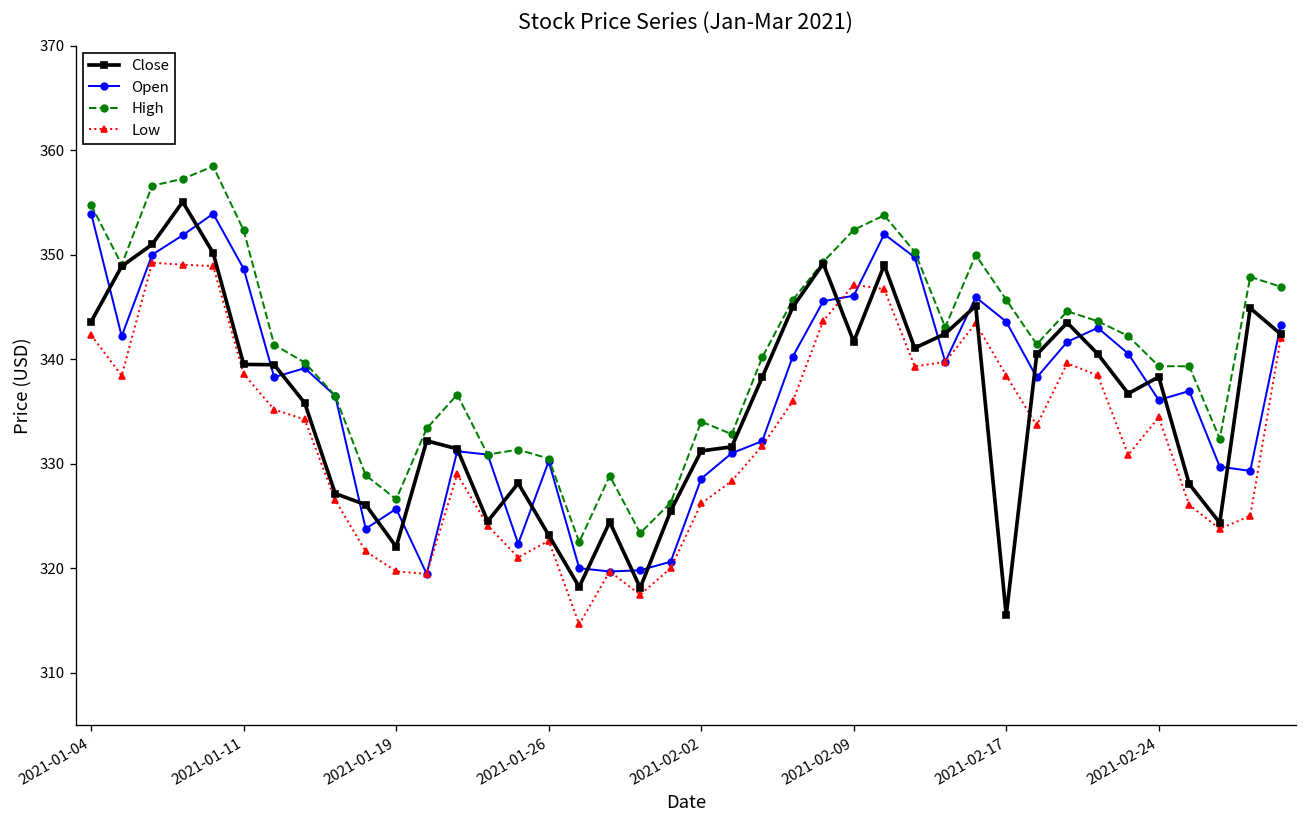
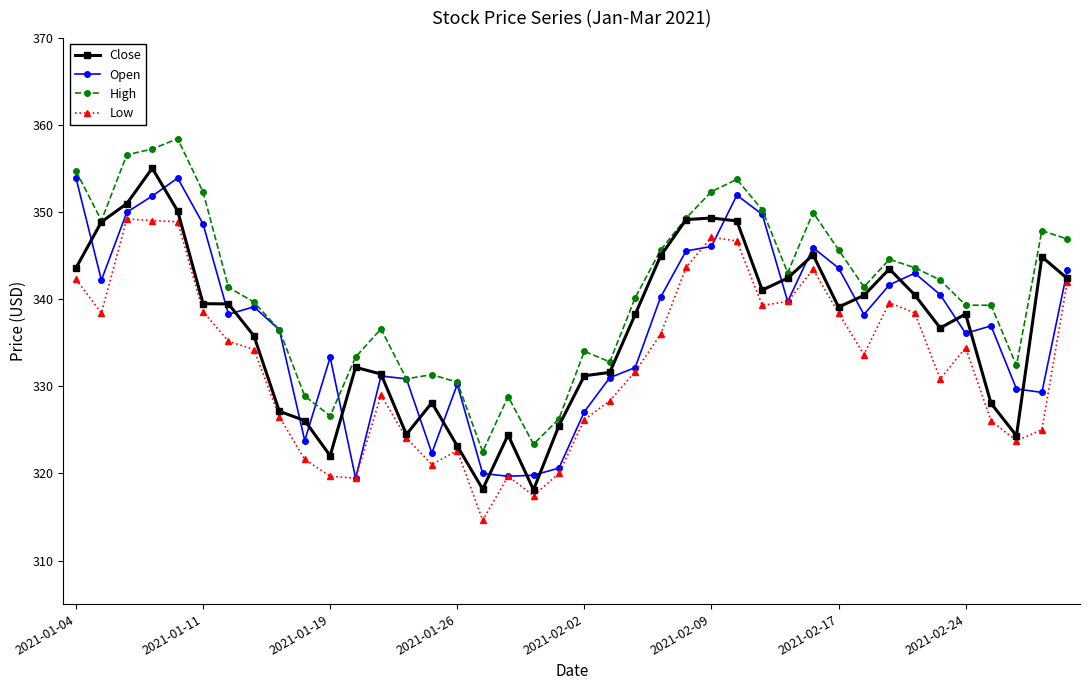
Open, 2021-01-19: 326 -> 333
Open, 2021-02-02: 329 -> 327
Close, 2021-02-09: 342 -> 349
Close, 2021-02-17: 315 -> 339
